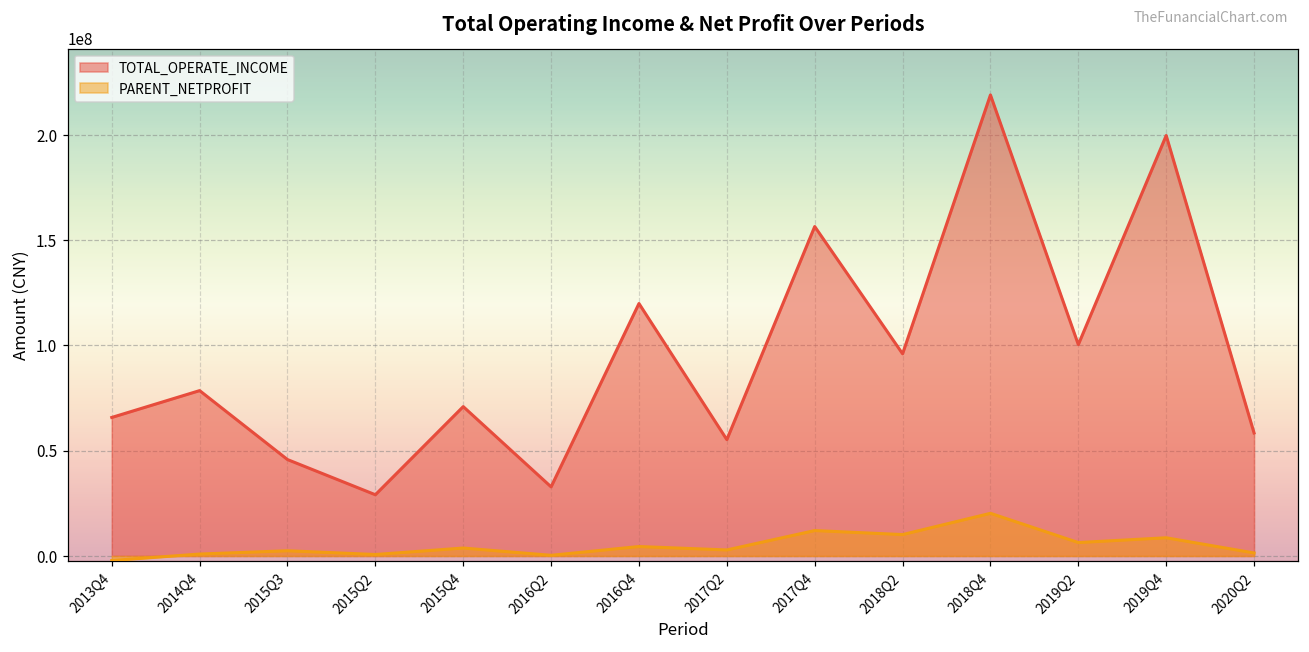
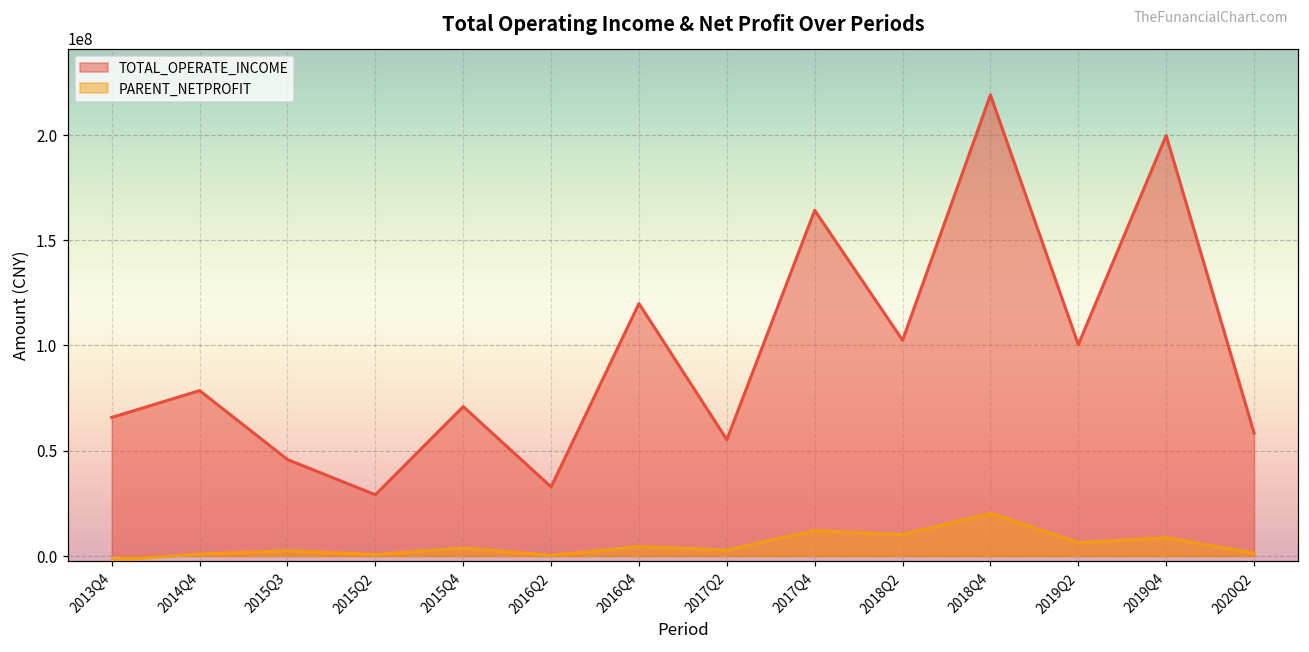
TOTAL_OPERATE_INCOME, 2017Q4: 156000000 -> 164000000
TOTAL_OPERATE_INCOME, 2018Q2: 96000000 -> 102000000
